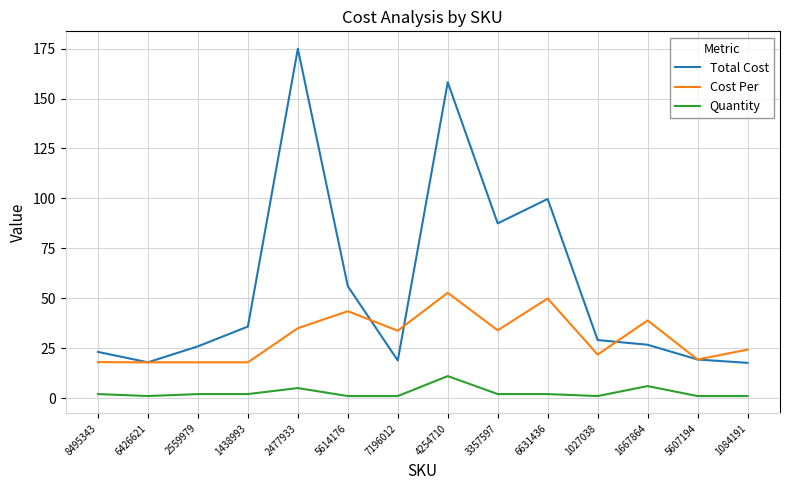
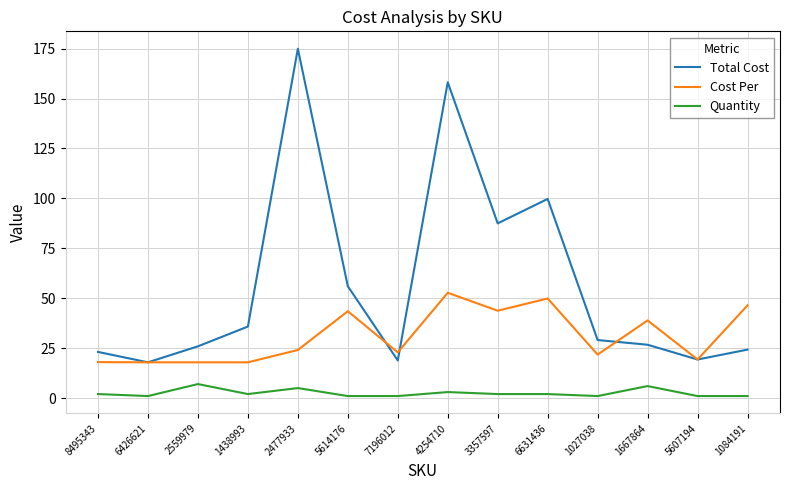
Quantity, 2559979: 2 -> 7
Cost Per, 2477933: 35 -> 24
Cost Per, 7196012: 34 -> 23
Quantity, 4254710: 11 -> 3
Cost Per, 3357597: 34 -> 44
Total Cost, 1084191: 18 -> 24
Cost Per, 1084191: 24 -> 46
